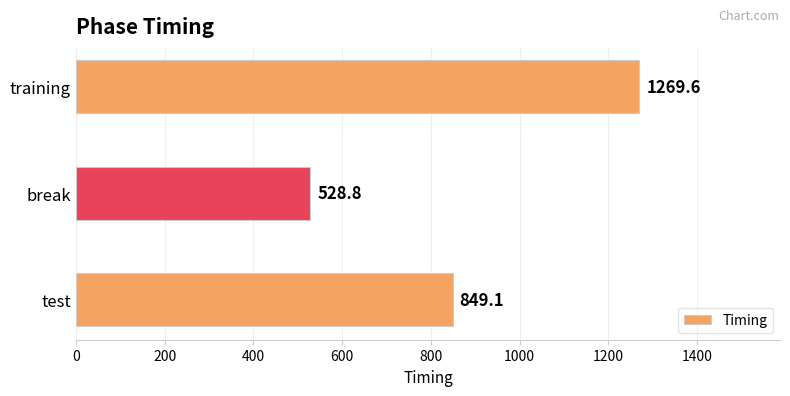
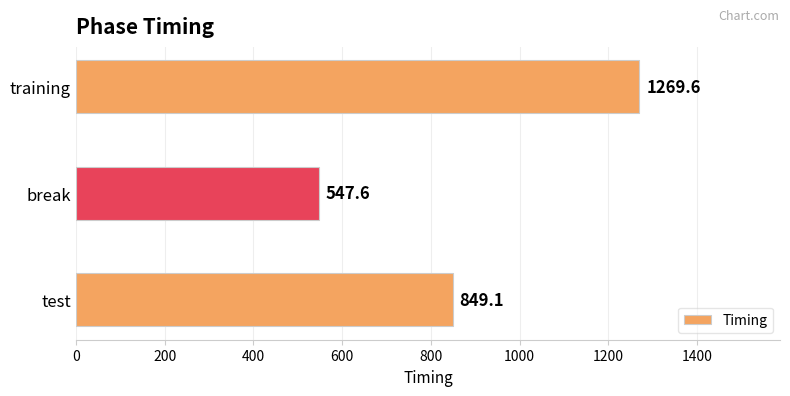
break: 528.8 -> 547.6
